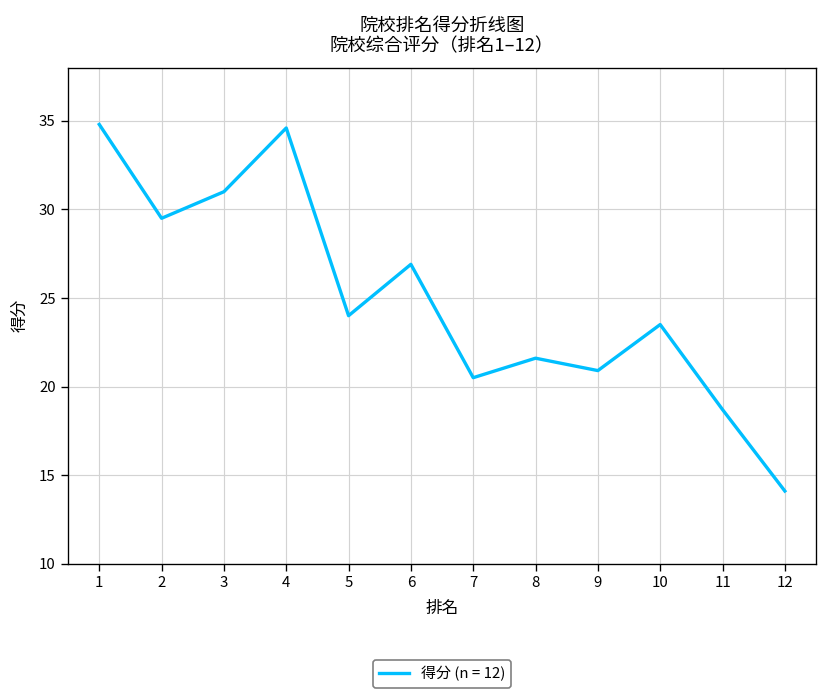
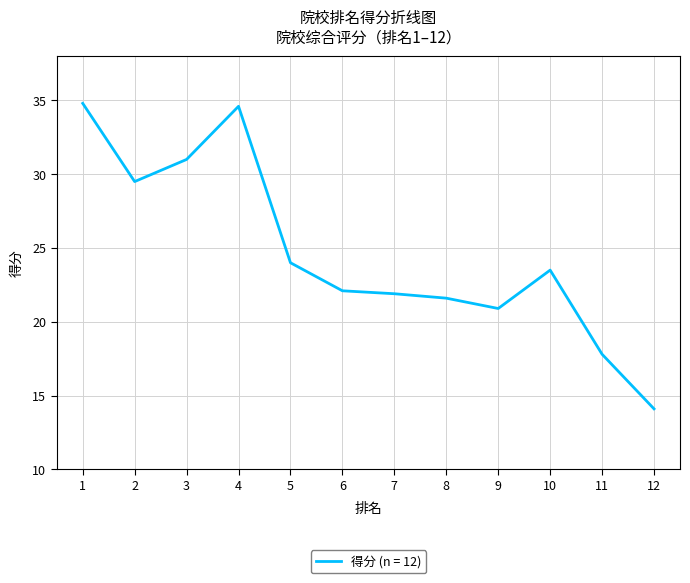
6: 26.9 -> 22.1
7: 20.5 -> 21.9
11: 18.7 -> 17.8
